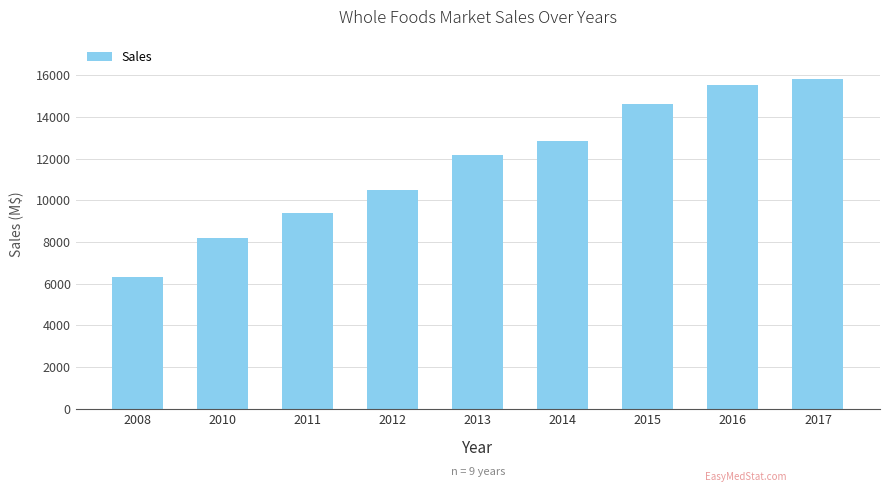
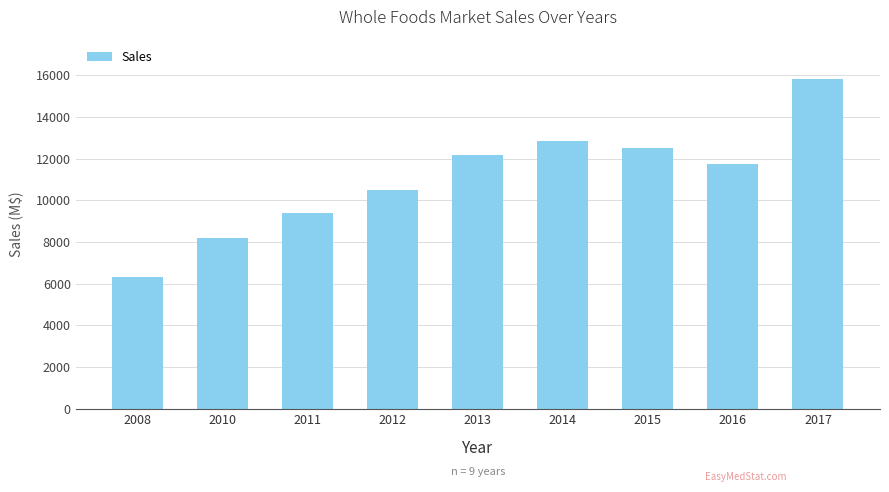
2015: 14600 -> 12500
2016: 15500 -> 11800
